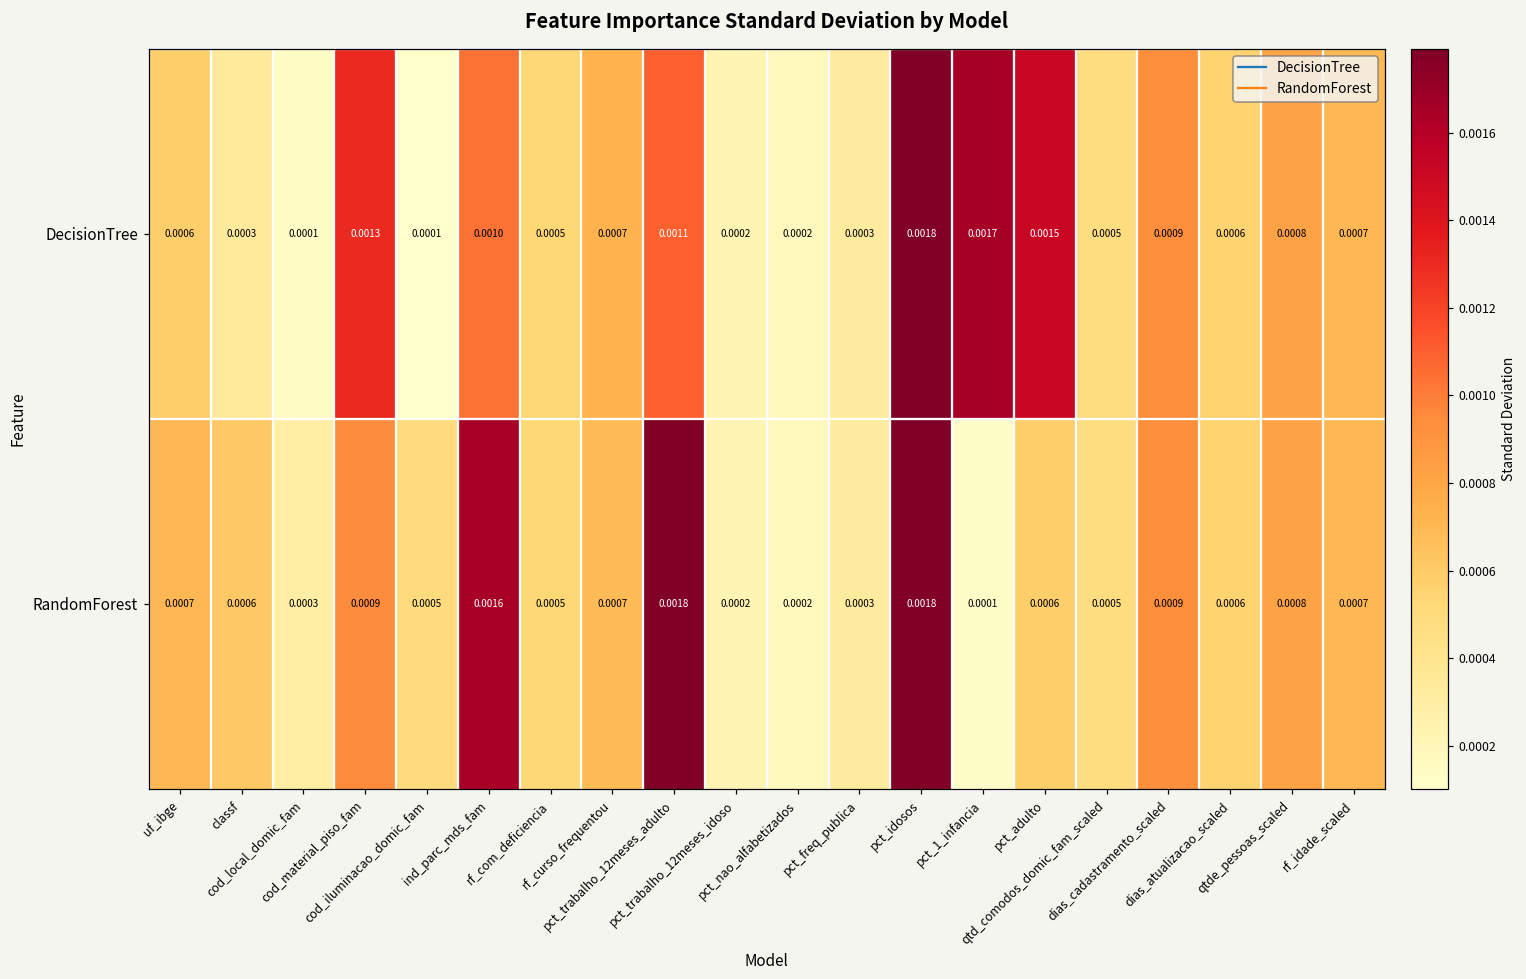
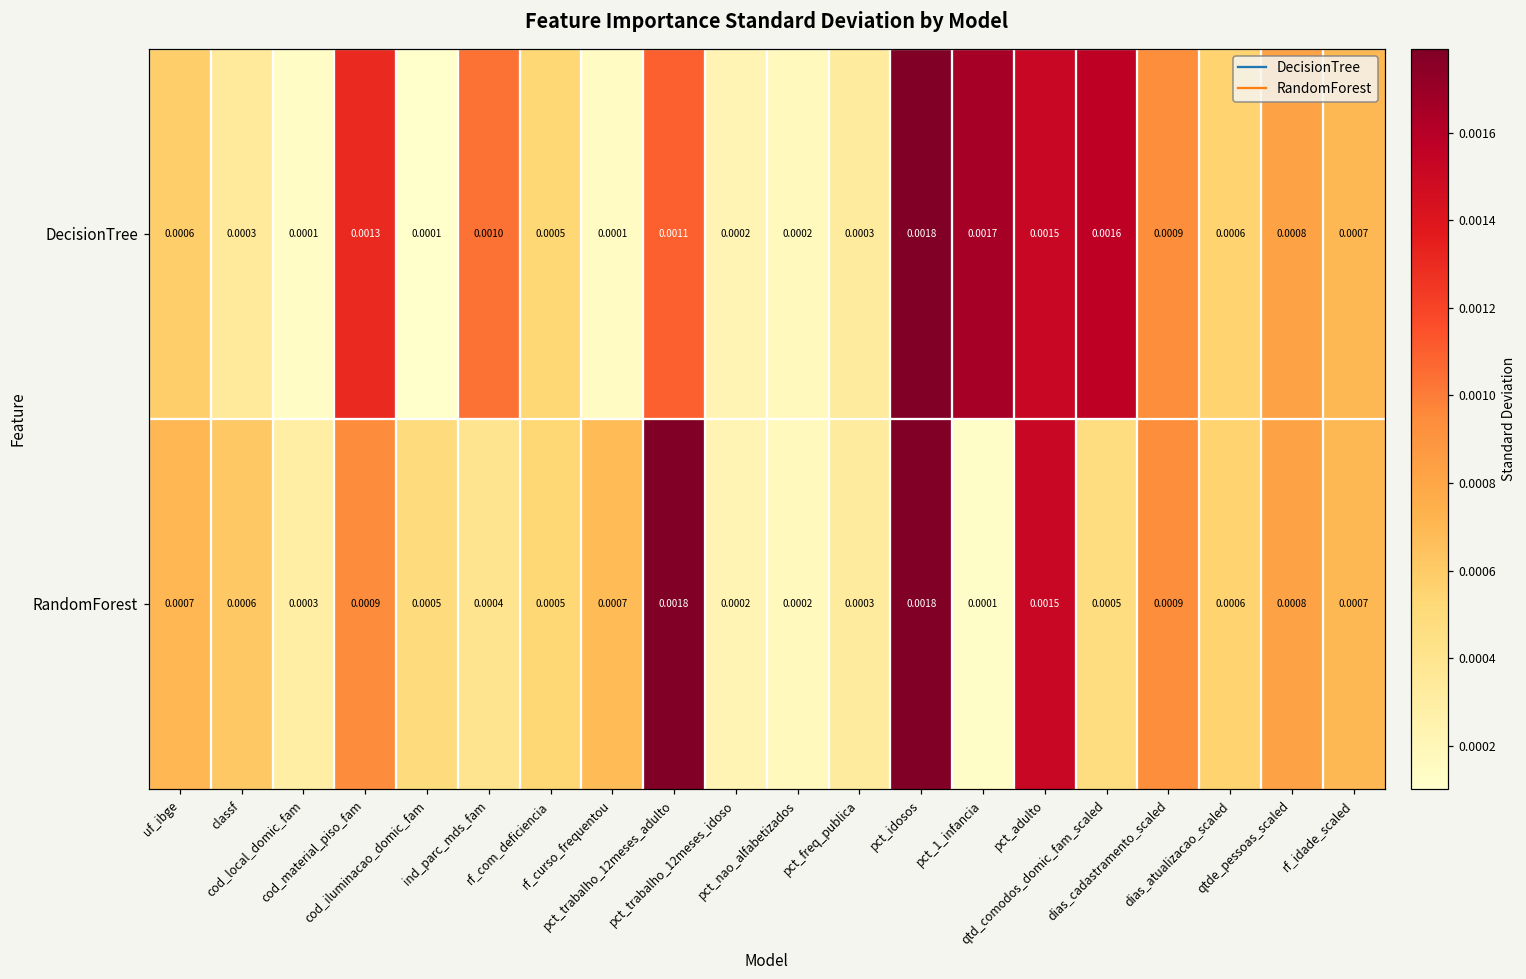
DecisionTree, rf_curso_frequentou: 0.0007 -> 0.0001
DecisionTree, qtd_comodos_domic_fam_scaled: 0.0005 -> 0.0016
RandomForest, ind_parc_mds_fam: 0.0016 -> 0.0004
RandomForest, pct_adulto: 0.0006 -> 0.0015
